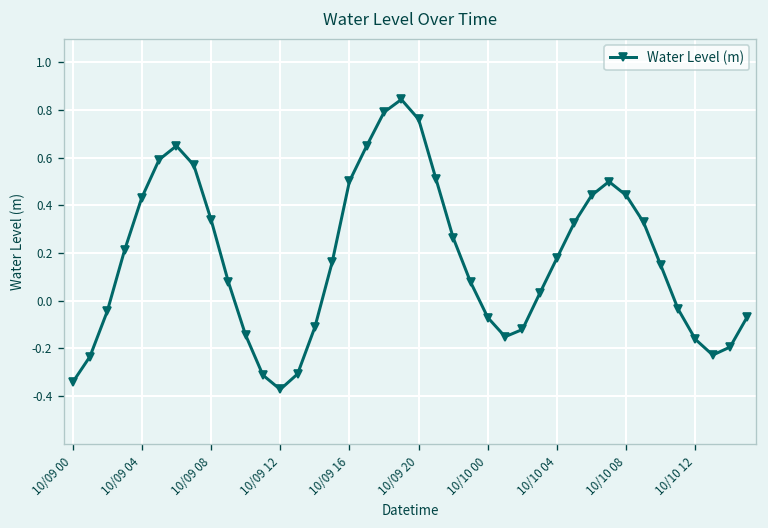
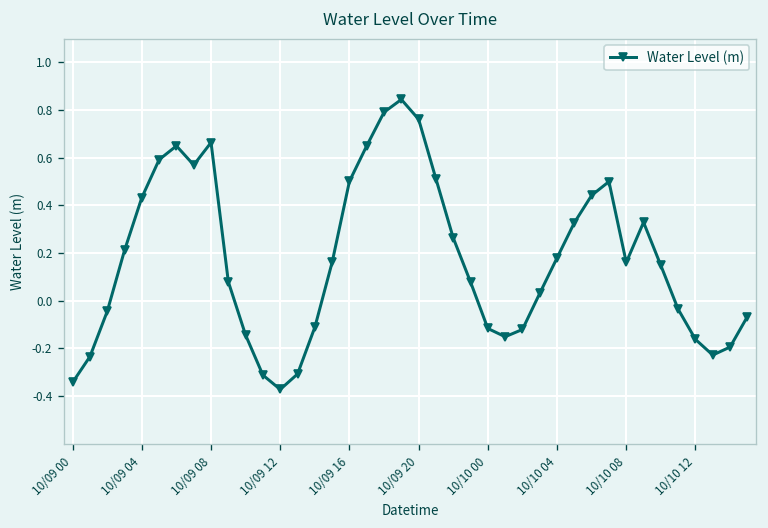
10/09 08: 0.34 -> 0.66
10/10 00: -0.07 -> -0.12
10/10 08: 0.44 -> 0.16
